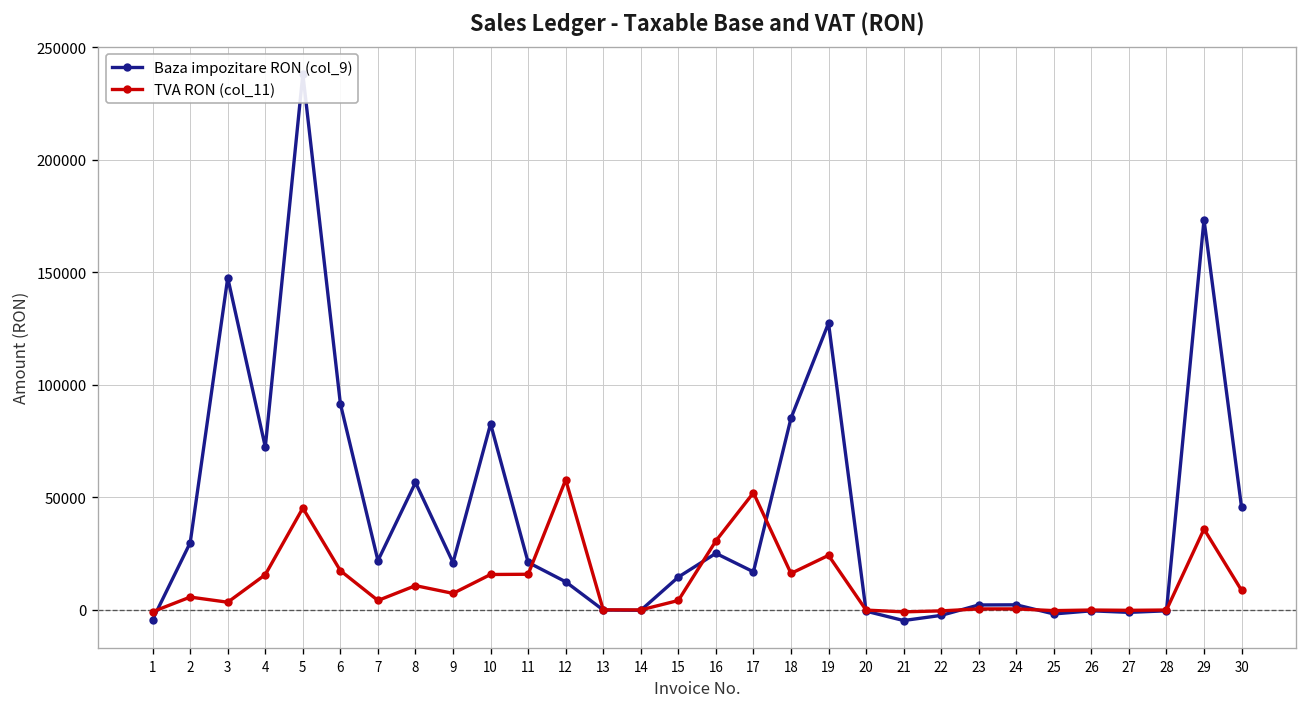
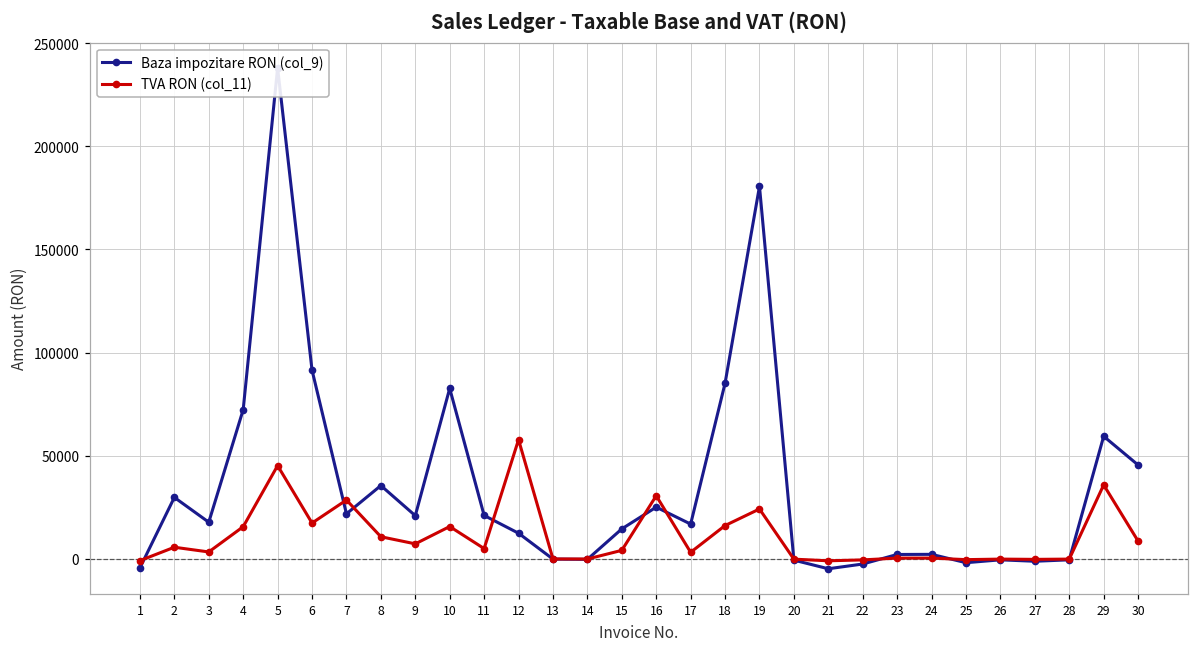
Baza impozitare RON (col_9), 3: 148000 -> 18000
TVA RON (col_11), 7: 4000 -> 29000
Baza impozitare RON (col_9), 8: 57000 -> 36000
TVA RON (col_11), 11: 16000 -> 5000
TVA RON (col_11), 17: 52000 -> 3000
Baza impozitare RON (col_9), 19: 127000 -> 181000
Baza impozitare RON (col_9), 29: 173000 -> 59000
